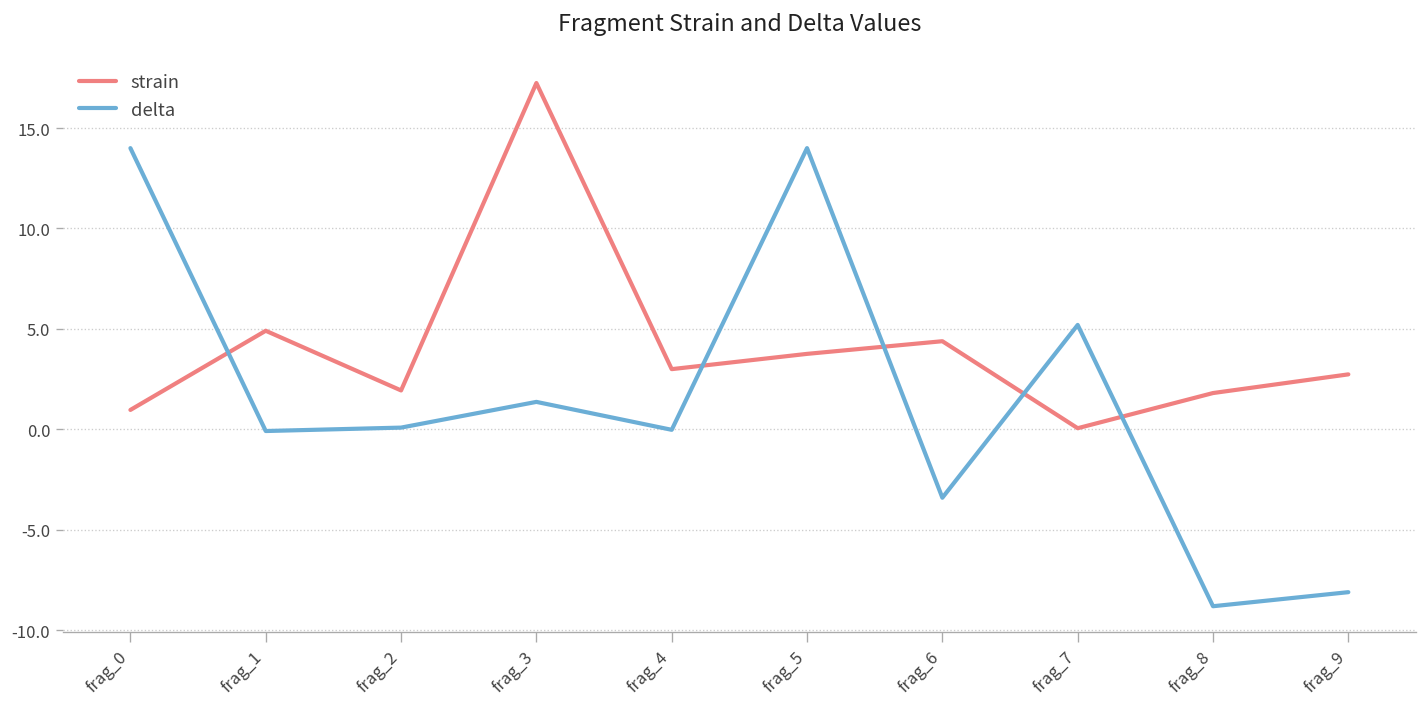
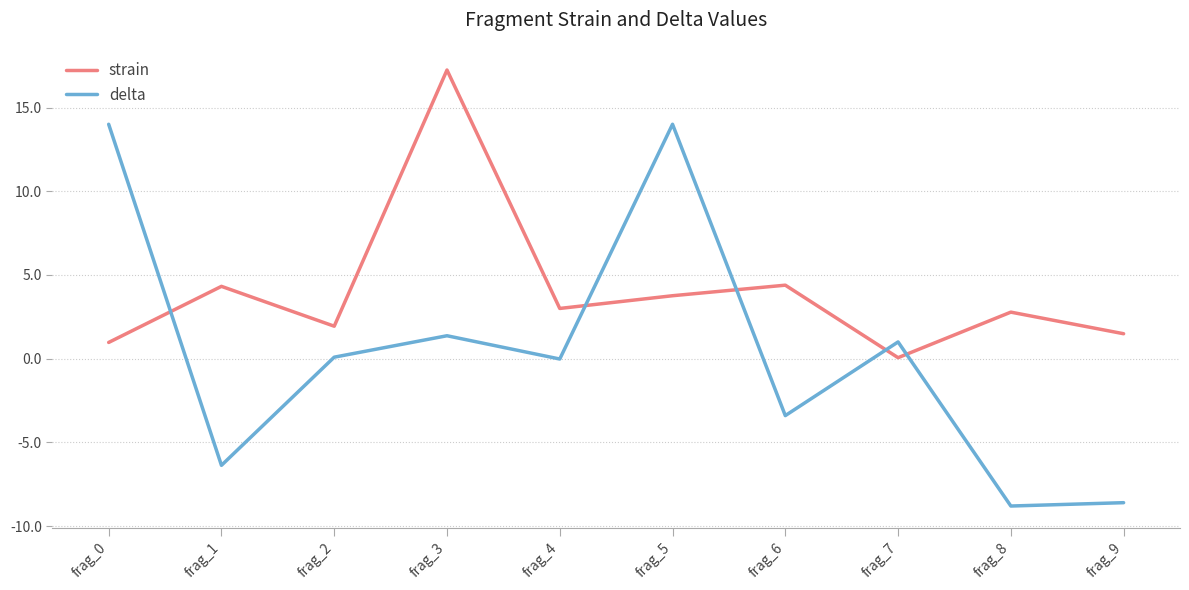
strain, frag_1: 4.9 -> 4.3
delta, frag_1: -0.1 -> -6.4
delta, frag_7: 5.2 -> 1.0
strain, frag_8: 1.8 -> 2.8
strain, frag_9: 2.7 -> 1.5
delta, frag_9: -8.1 -> -8.6
